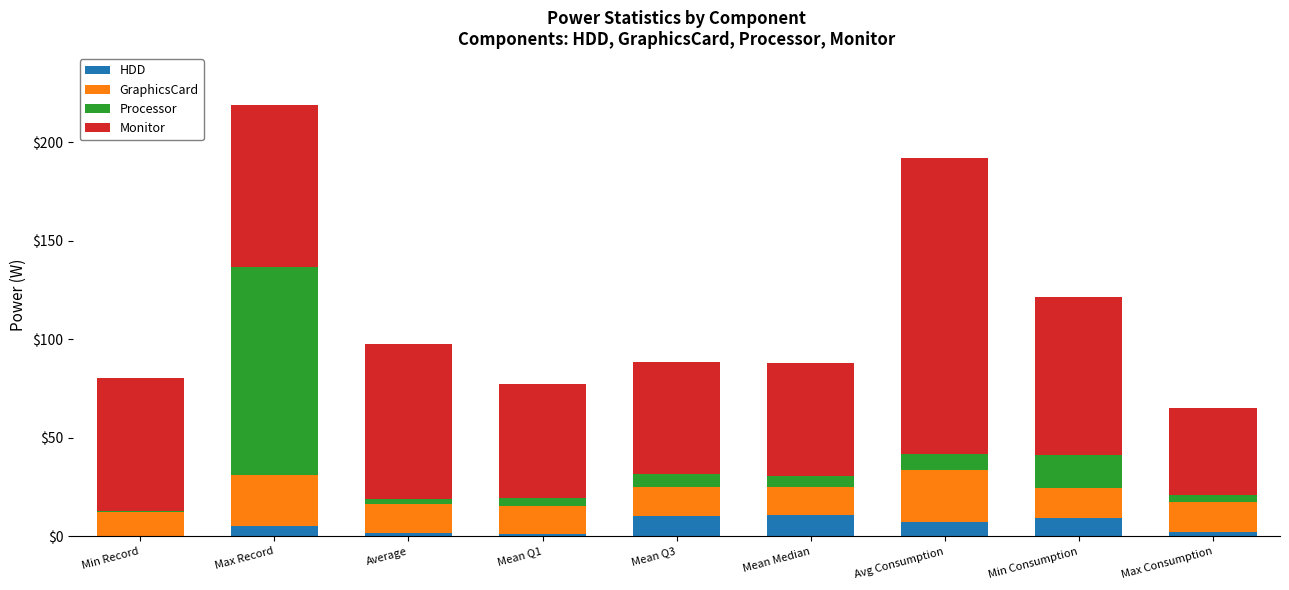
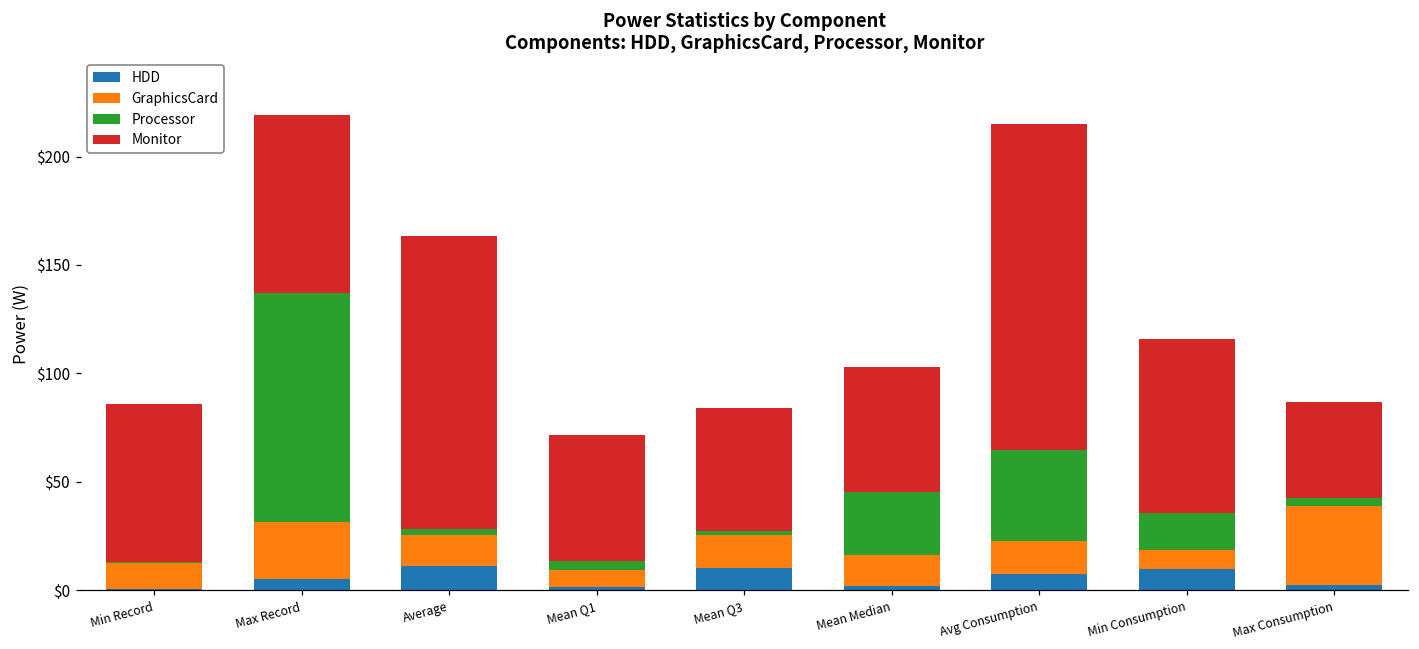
Monitor, Min Record: $67 -> $73
HDD, Average: $2 -> $11
Monitor, Average: $79 -> $136
GraphicsCard, Mean Q1: $14 -> $8
Processor, Mean Q3: $6 -> $2
HDD, Mean Median: $11 -> $2
Processor, Mean Median: $5 -> $29
GraphicsCard, Avg Consumption: $26 -> $15
Processor, Avg Consumption: $8 -> $42
GraphicsCard, Min Consumption: $15 -> $9
GraphicsCard, Max Consumption: $15 -> $37
